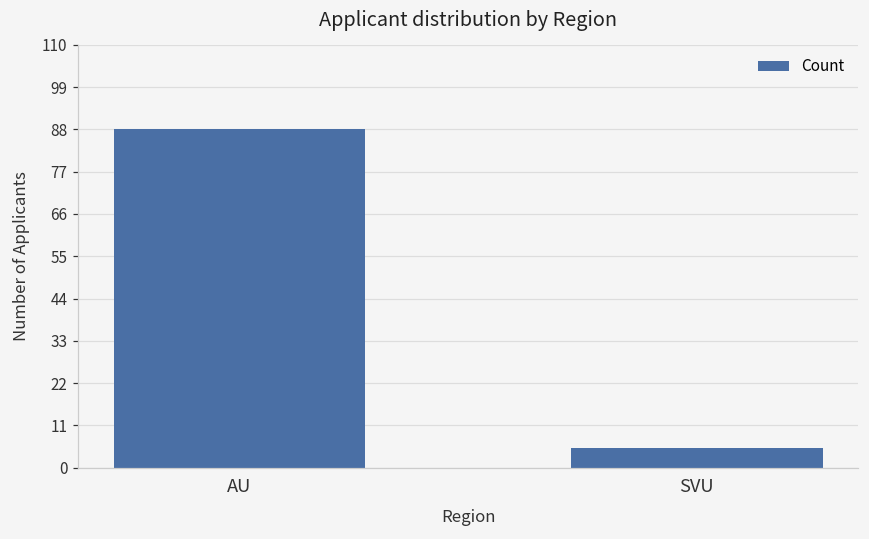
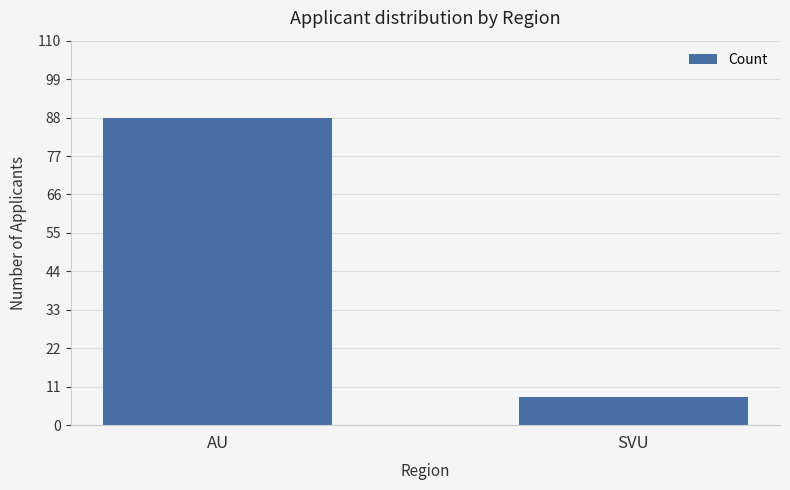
SVU: 5 -> 8
